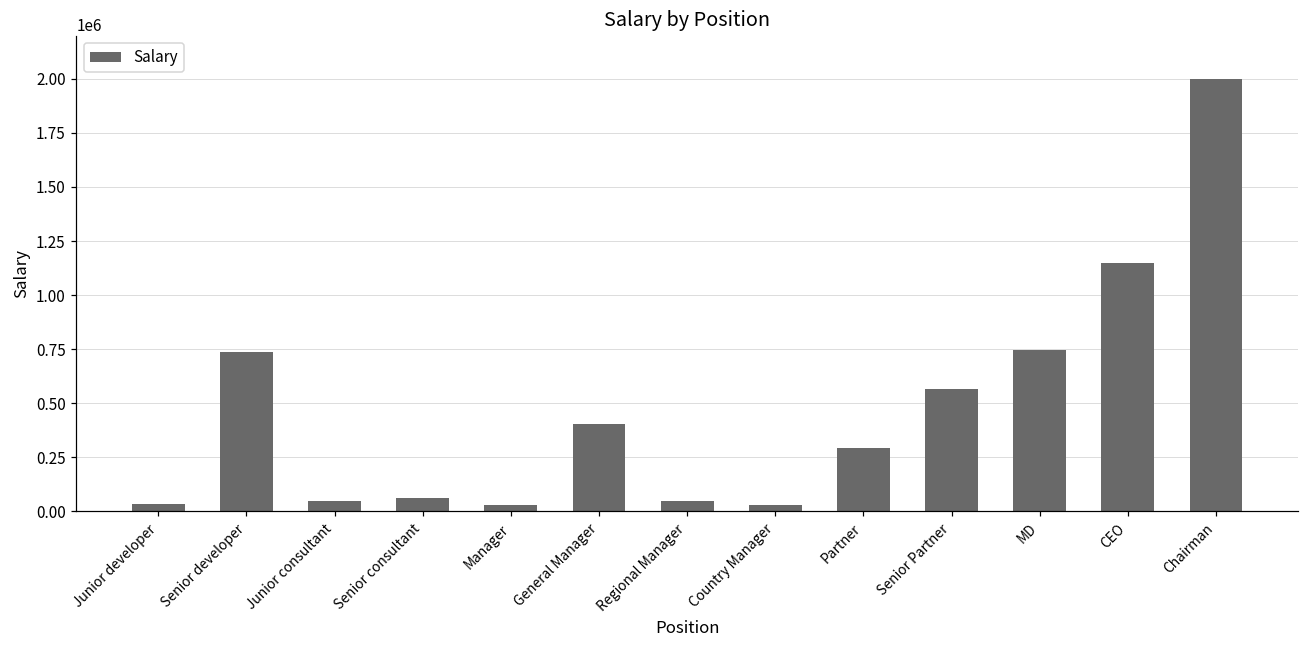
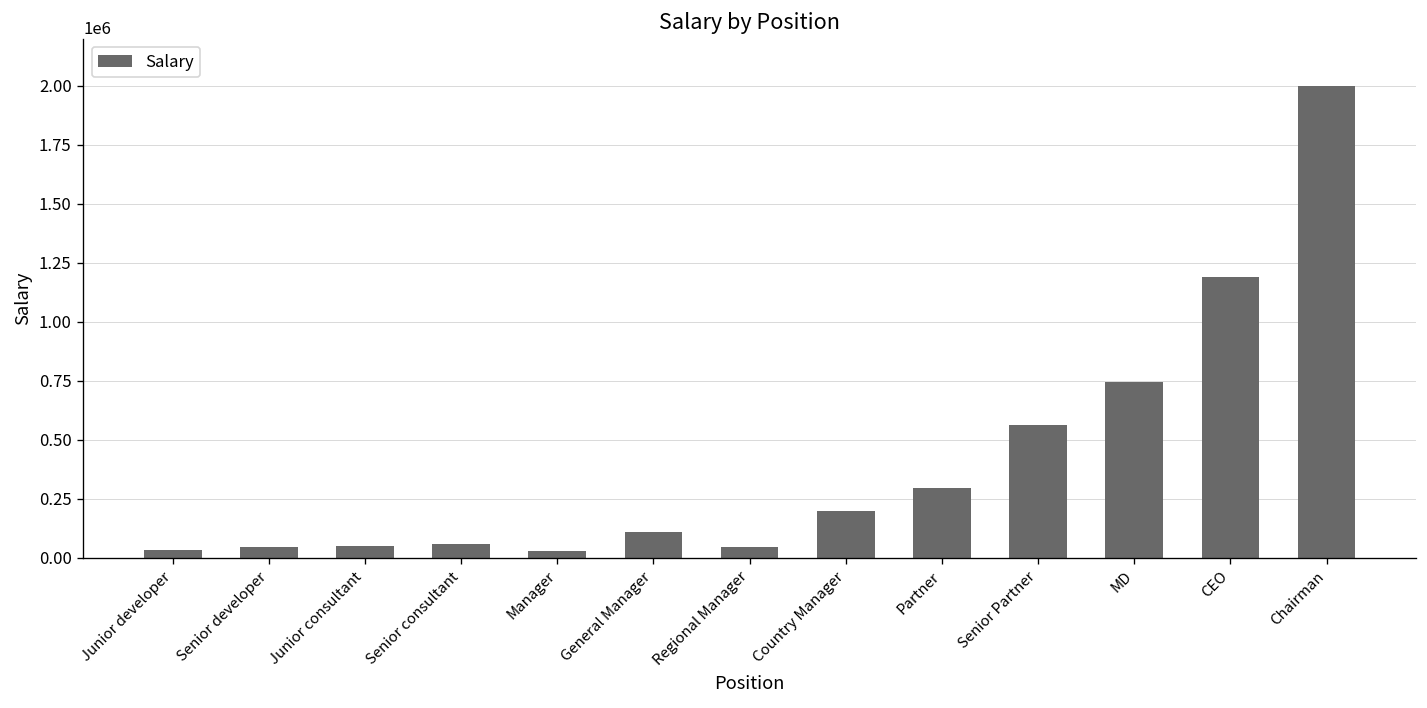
Senior developer: 740000 -> 50000
General Manager: 400000 -> 110000
Country Manager: 30000 -> 200000
CEO: 1150000 -> 1190000
